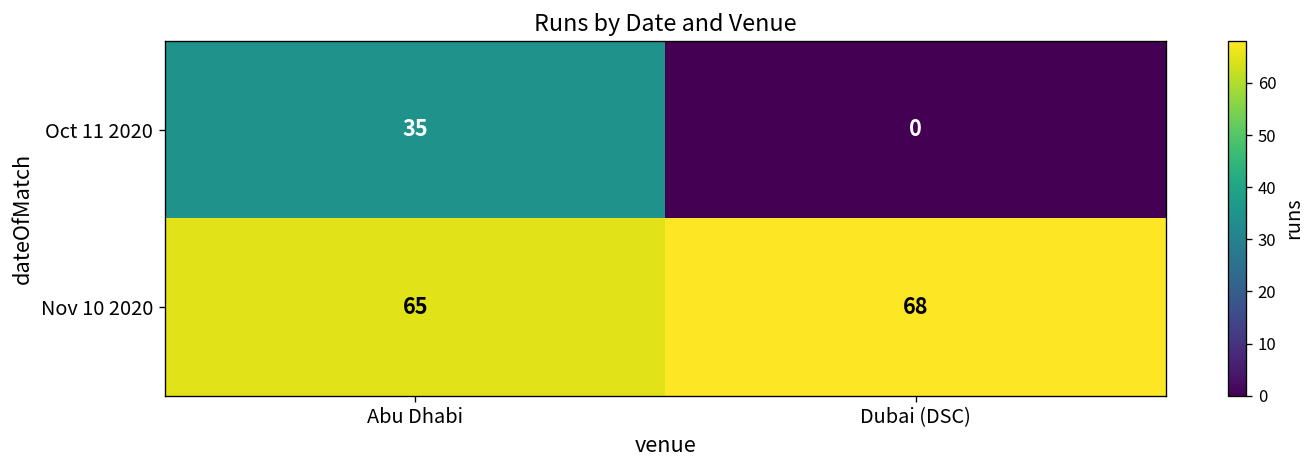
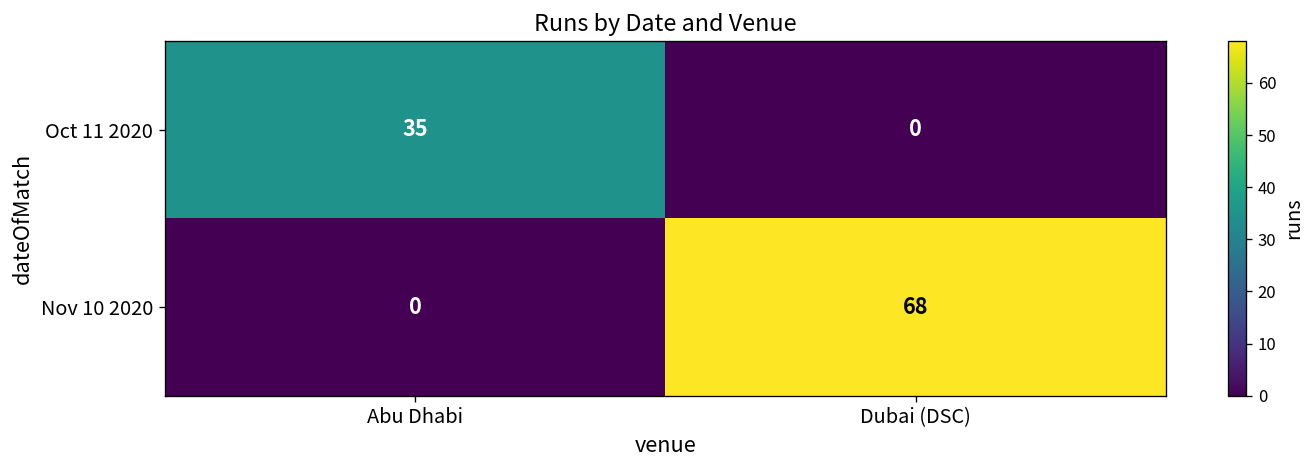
Nov 10 2020, Abu Dhabi: 65 -> 0
